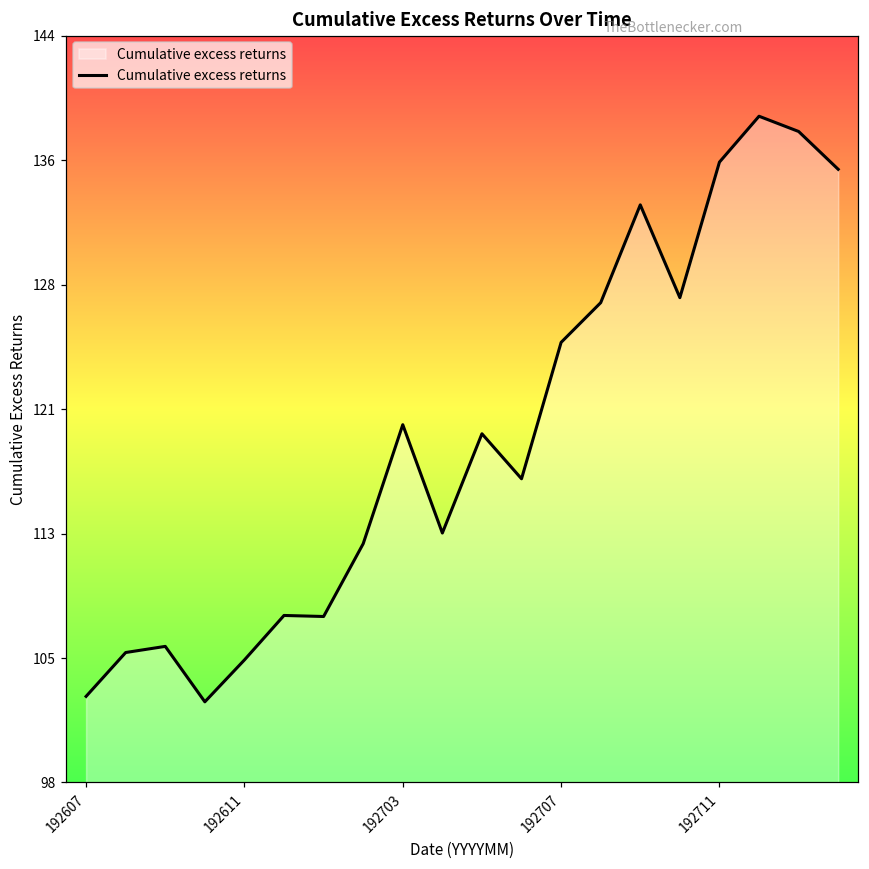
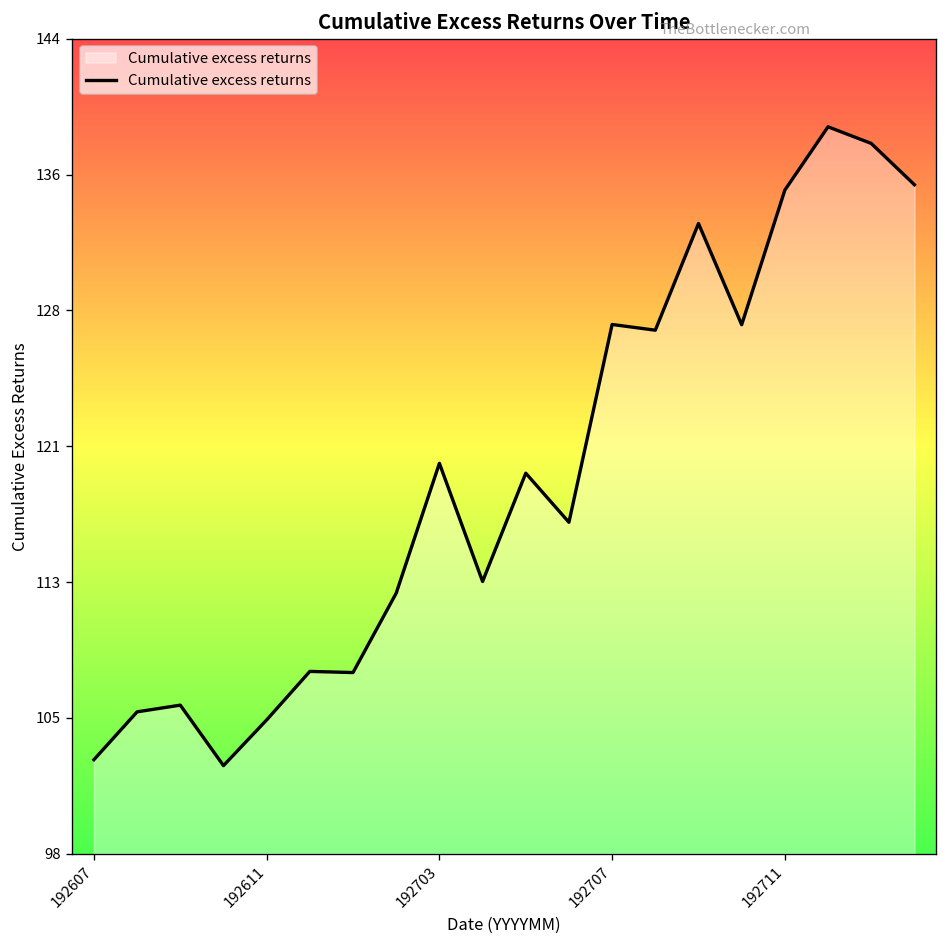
192707: 124.9 -> 127.7
192711: 136.1 -> 135.3
